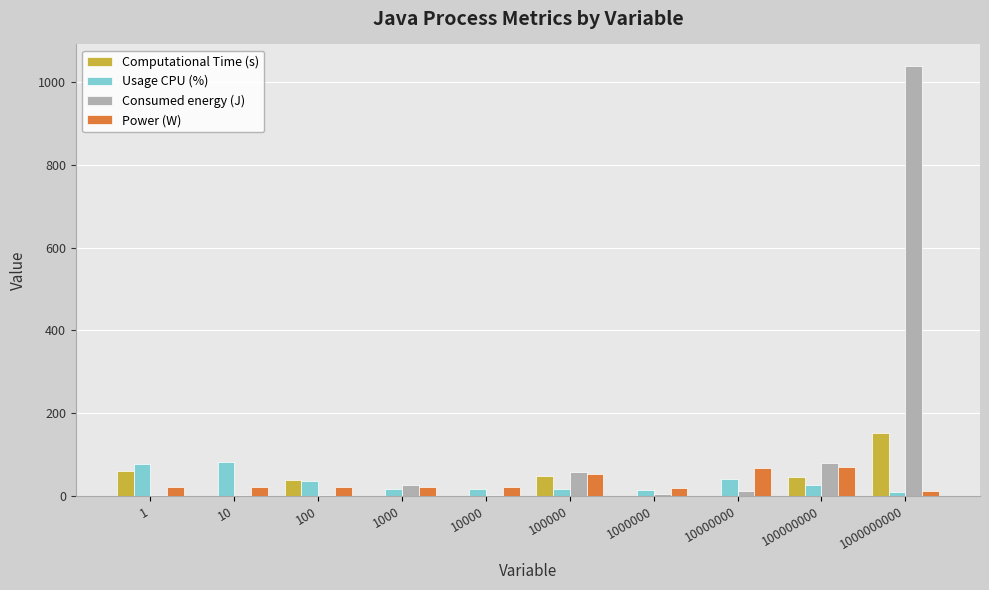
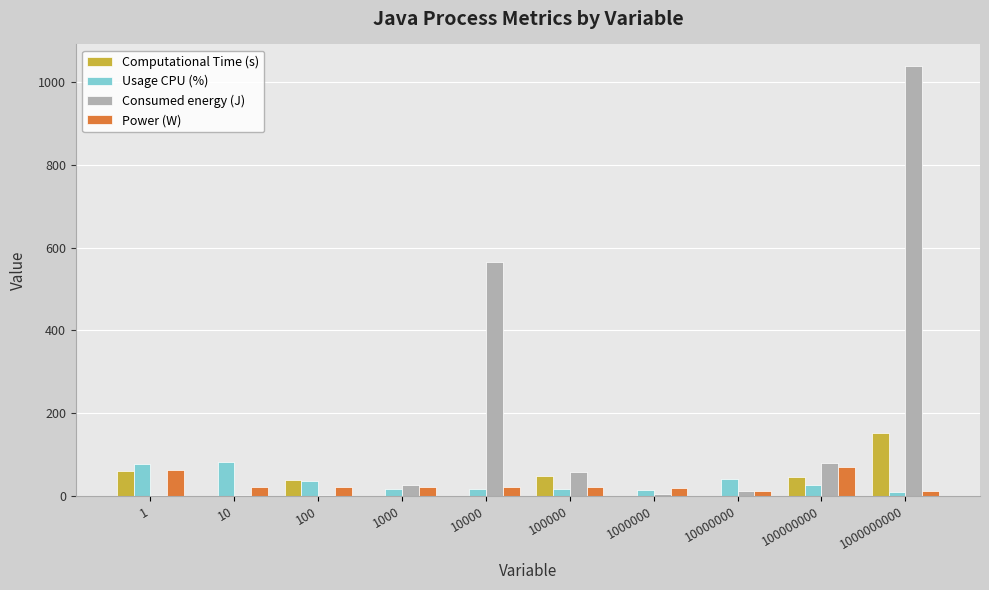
Power (W), 1: 20 -> 60
Consumed energy (J), 10000: 0 -> 570
Power (W), 100000: 50 -> 20
Power (W), 10000000: 70 -> 10
